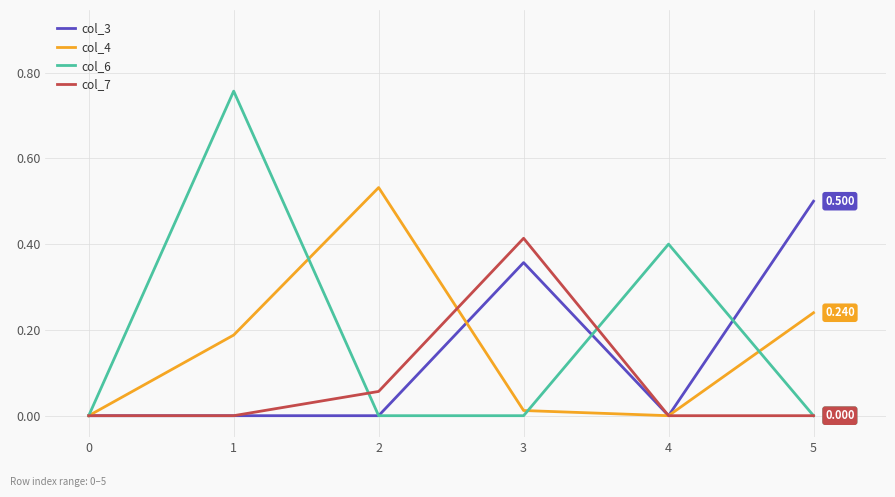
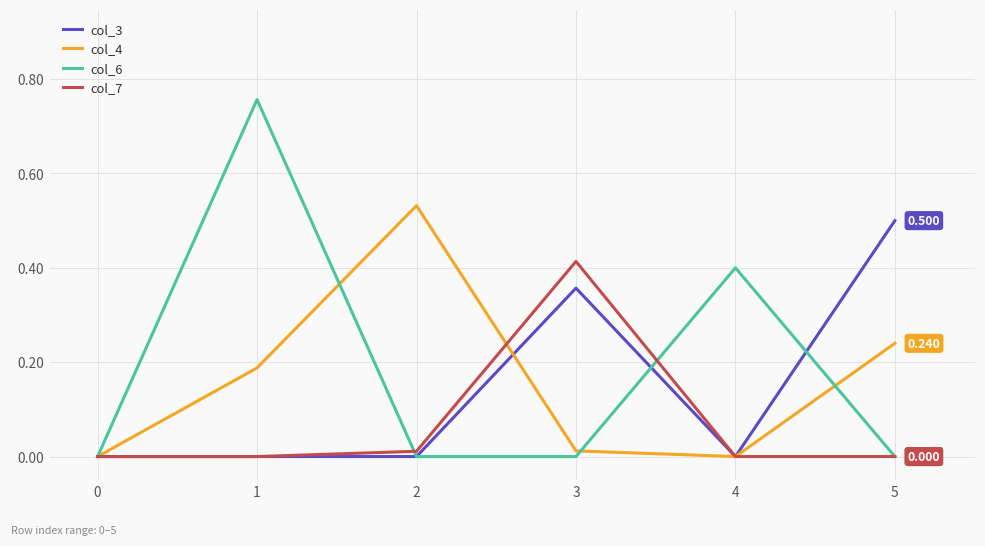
col_7, 2: 0.06 -> 0.01
